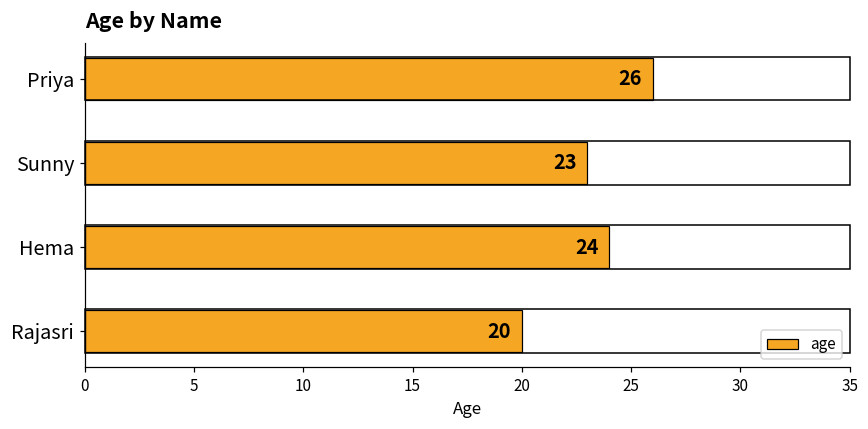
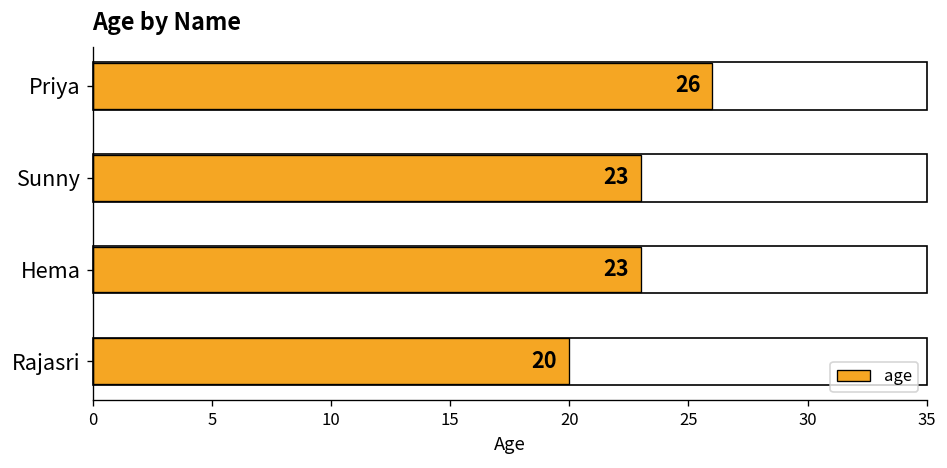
Hema: 24 -> 23
